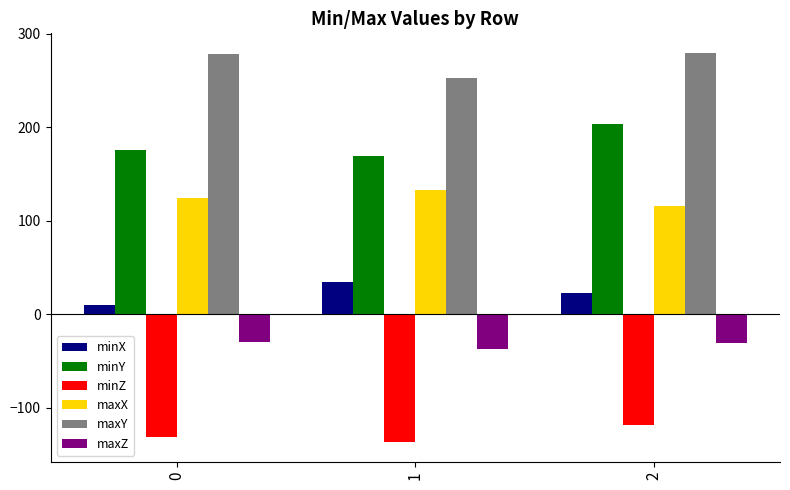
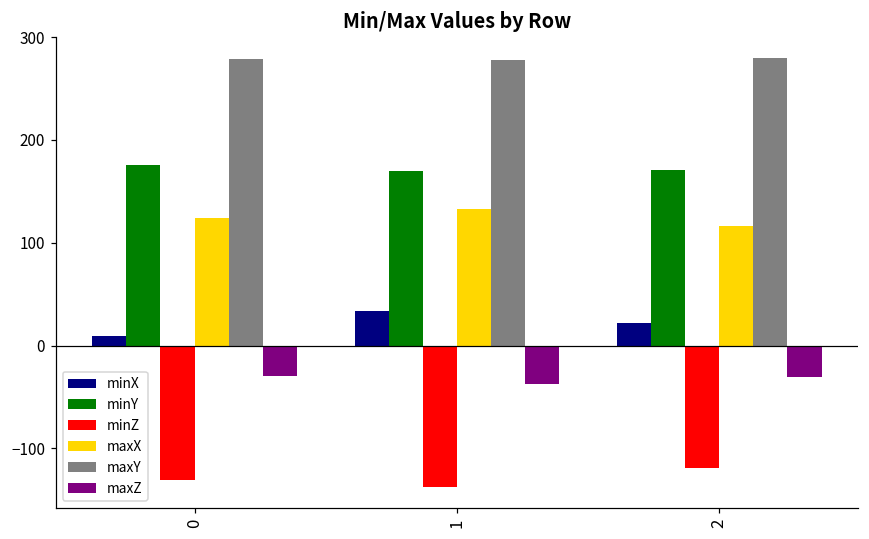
maxY, 1: 250 -> 280
minY, 2: 200 -> 170
